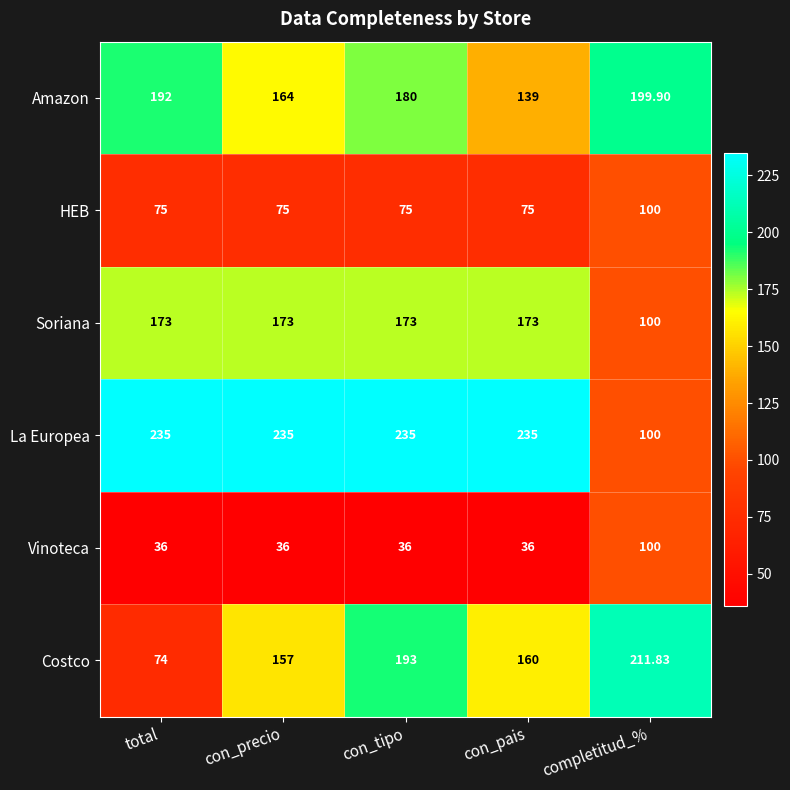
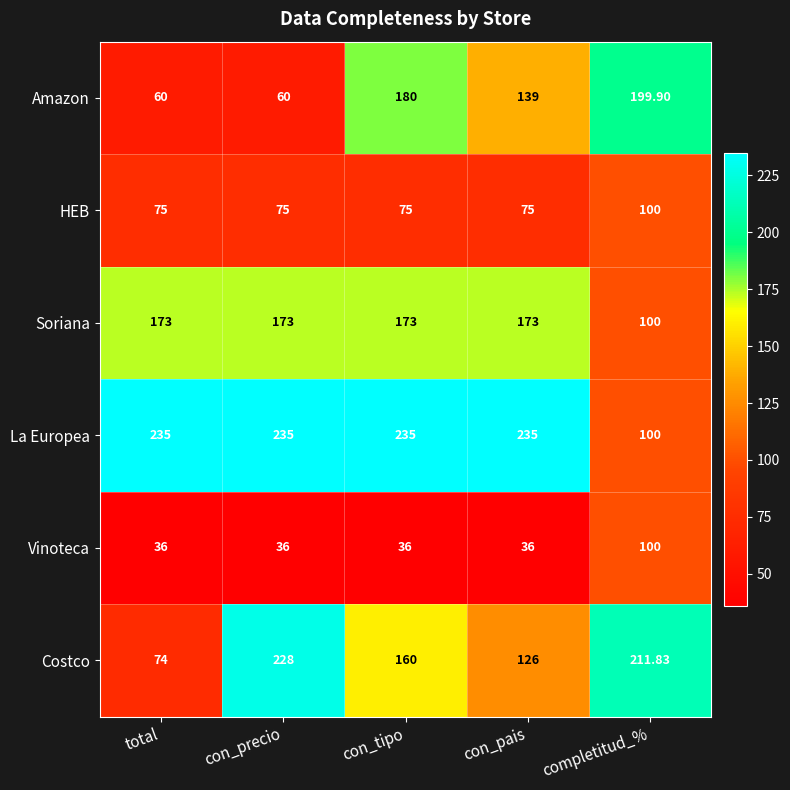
Amazon, total: 192 -> 60
Amazon, con_precio: 164 -> 60
Costco, con_precio: 157 -> 228
Costco, con_tipo: 193 -> 160
Costco, con_pais: 160 -> 126
